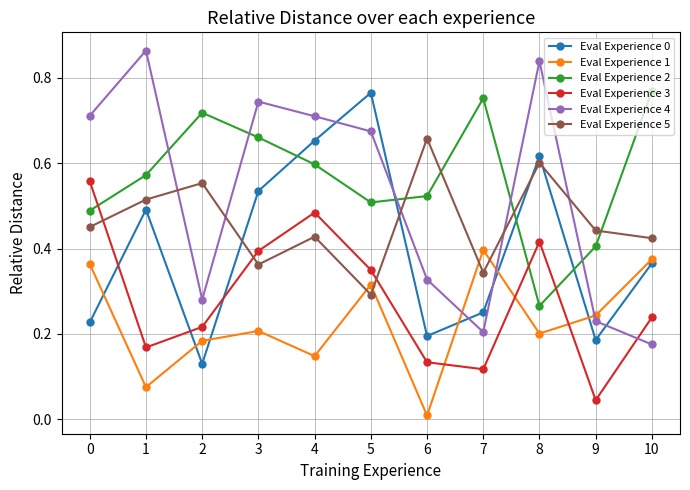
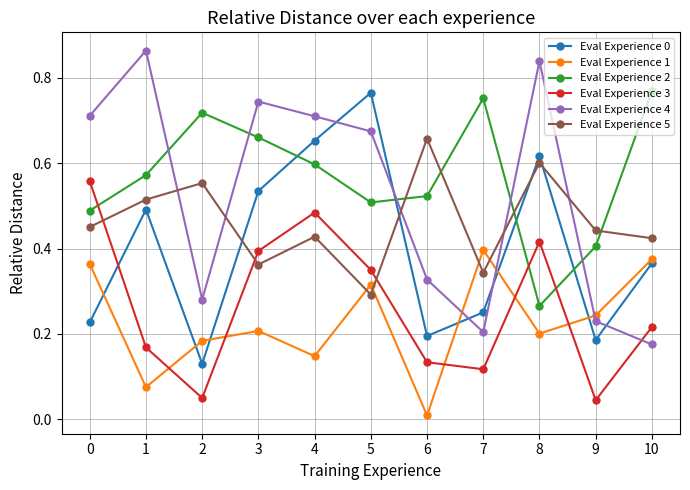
Eval Experience 3, 2: 0.22 -> 0.05
Eval Experience 3, 10: 0.24 -> 0.22
